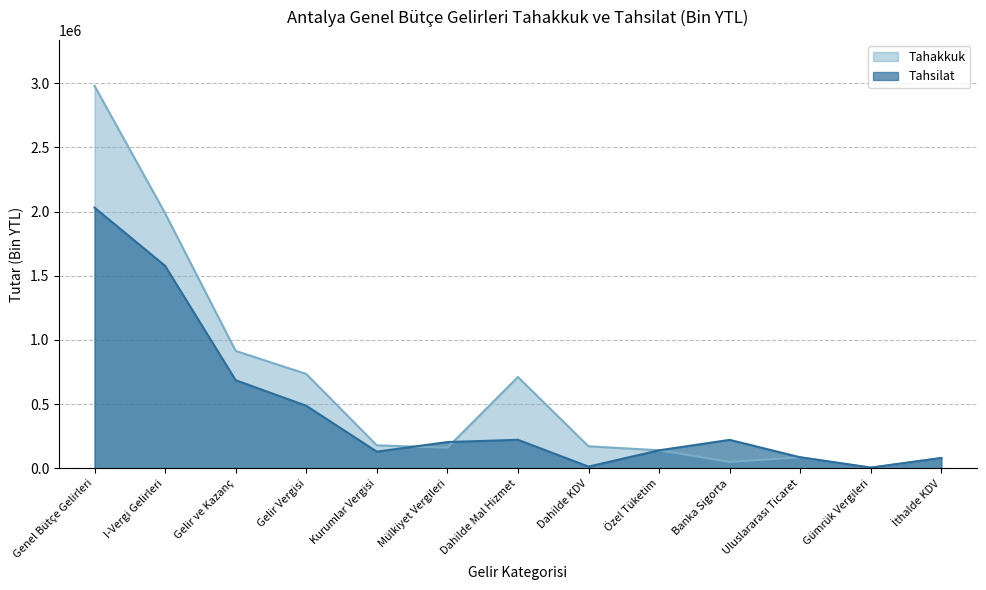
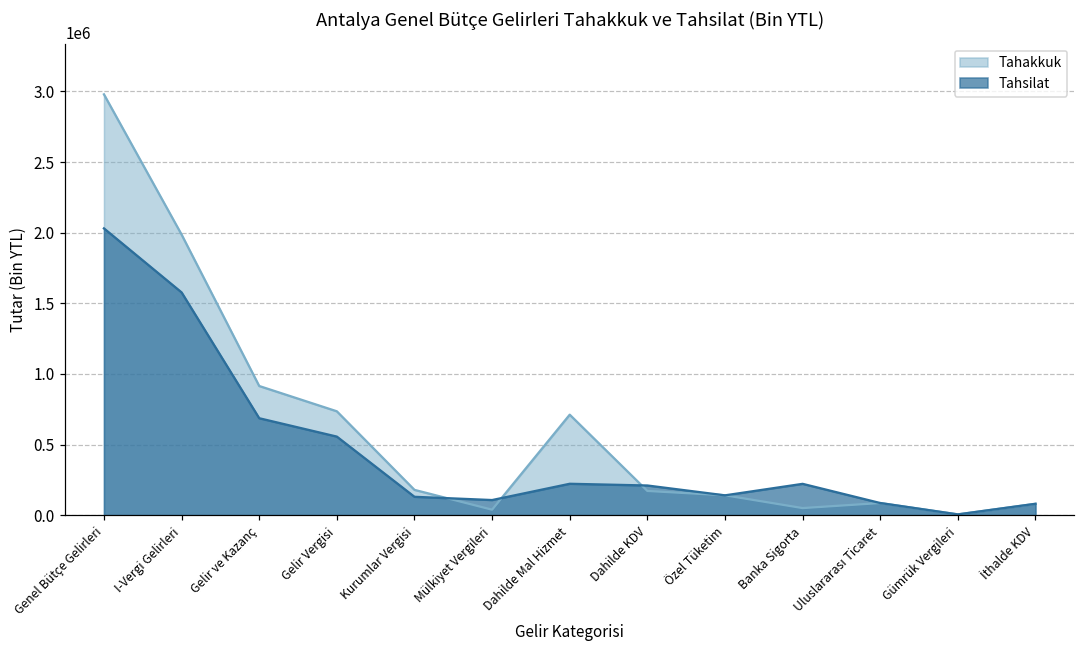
Tahsilat, Gelir Vergisi: 490000 -> 560000
Tahakkuk, Mülkiyet Vergileri: 160000 -> 40000
Tahsilat, Mülkiyet Vergileri: 200000 -> 110000
Tahsilat, Dahilde KDV: 10000 -> 210000
